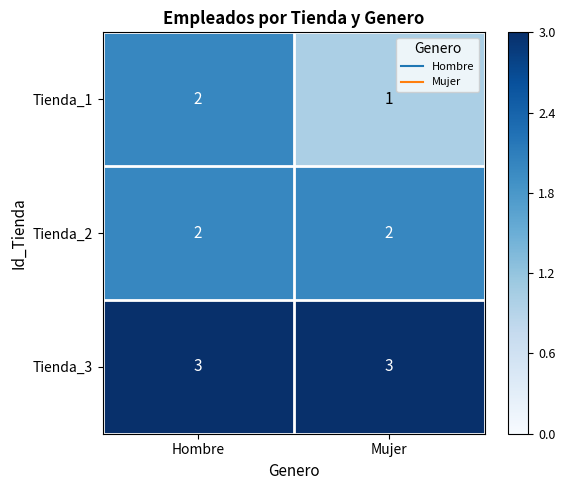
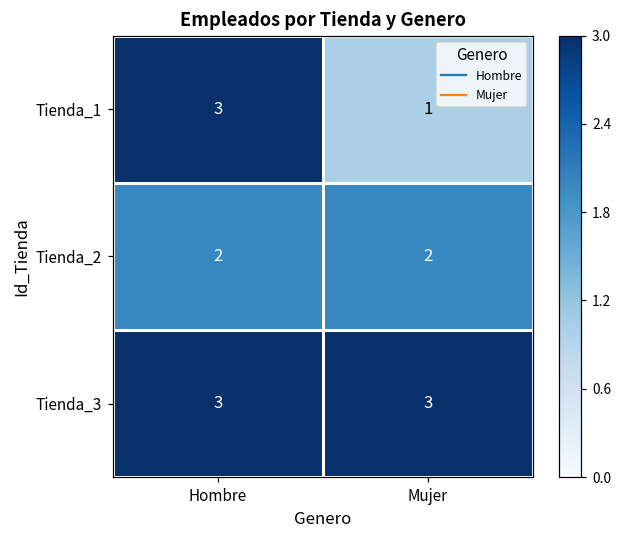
Tienda_1, Hombre: 2 -> 3
